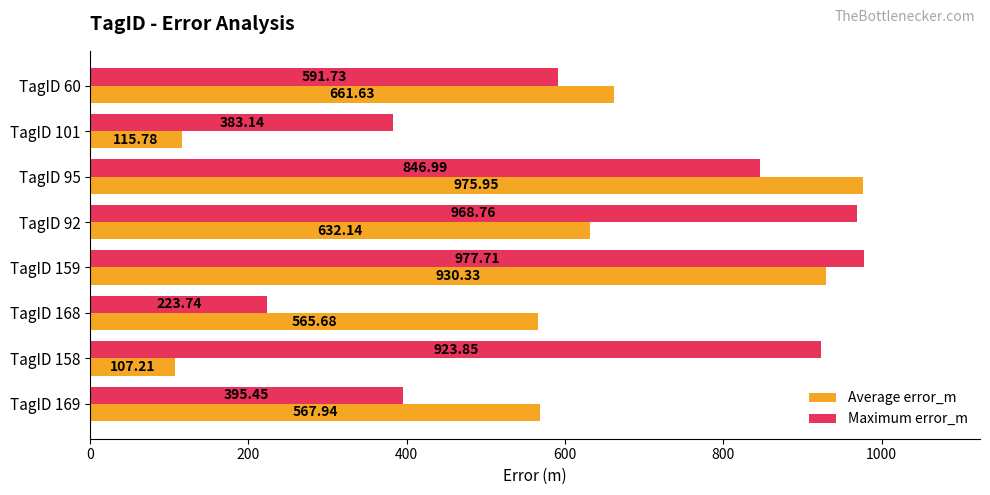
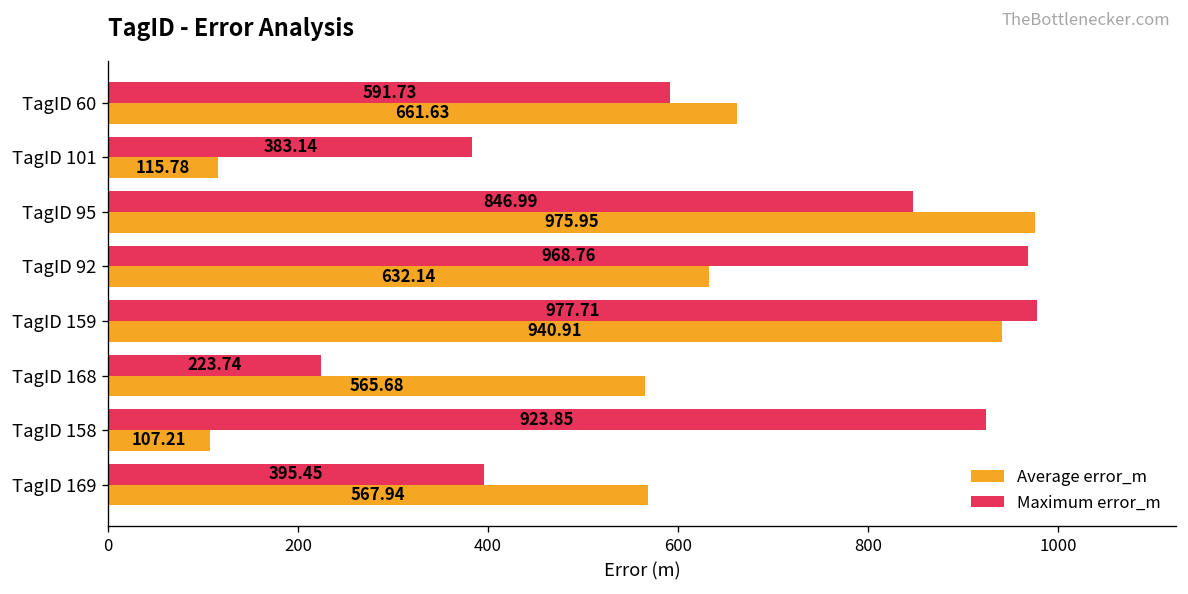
Average error_m, TagID 159: 930.33 -> 940.91
